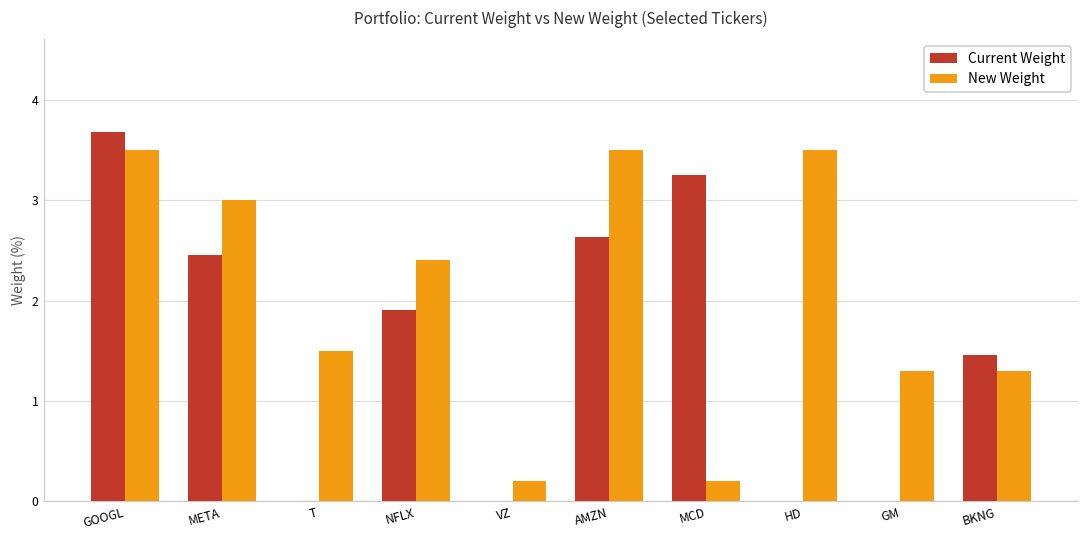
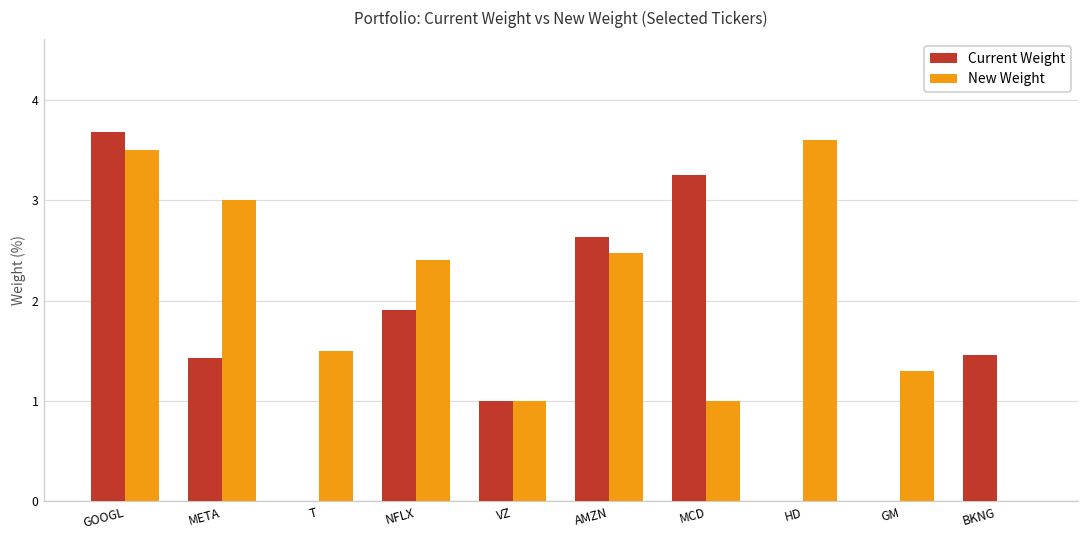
Current Weight, META: 2.5 -> 1.4
Current Weight, VZ: 0 -> 1
New Weight, VZ: 0.2 -> 1.0
New Weight, AMZN: 3.5 -> 2.5
New Weight, MCD: 0.2 -> 1.0
New Weight, HD: 3.5 -> 3.6
New Weight, BKNG: 1.3 -> 0.0
